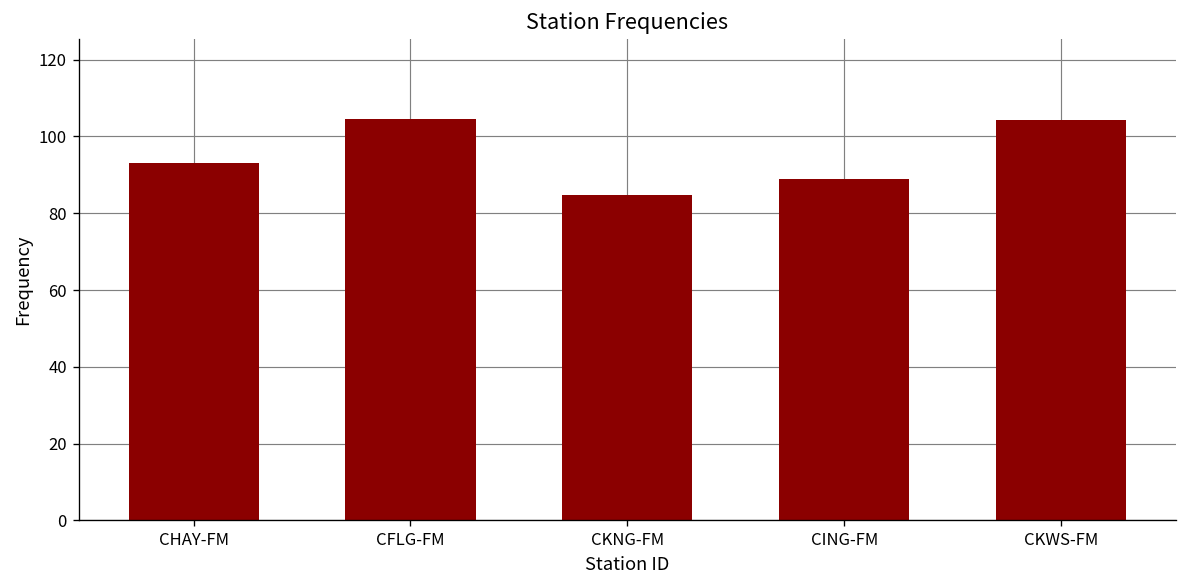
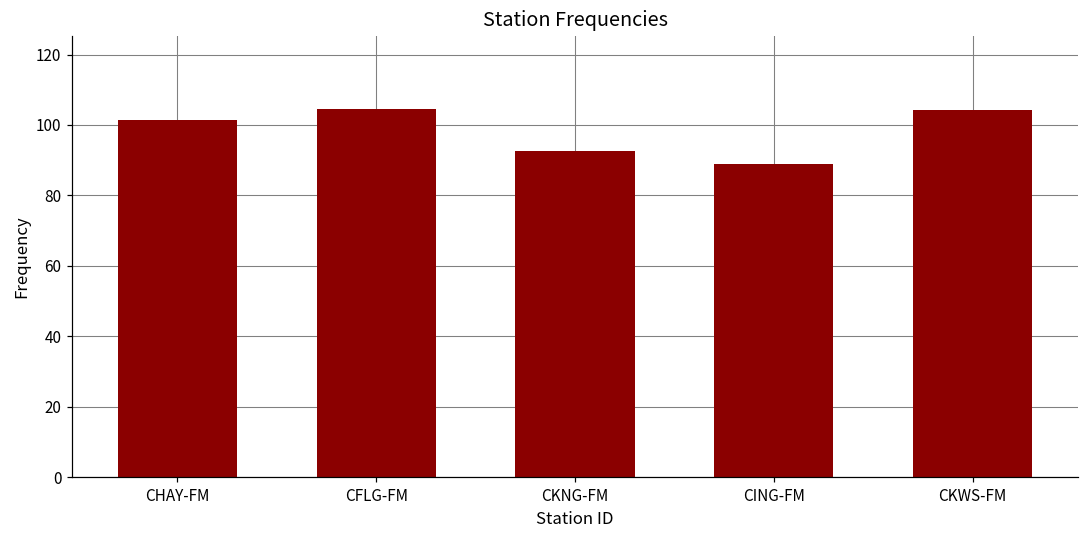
CHAY-FM: 93 -> 101
CKNG-FM: 85 -> 93
